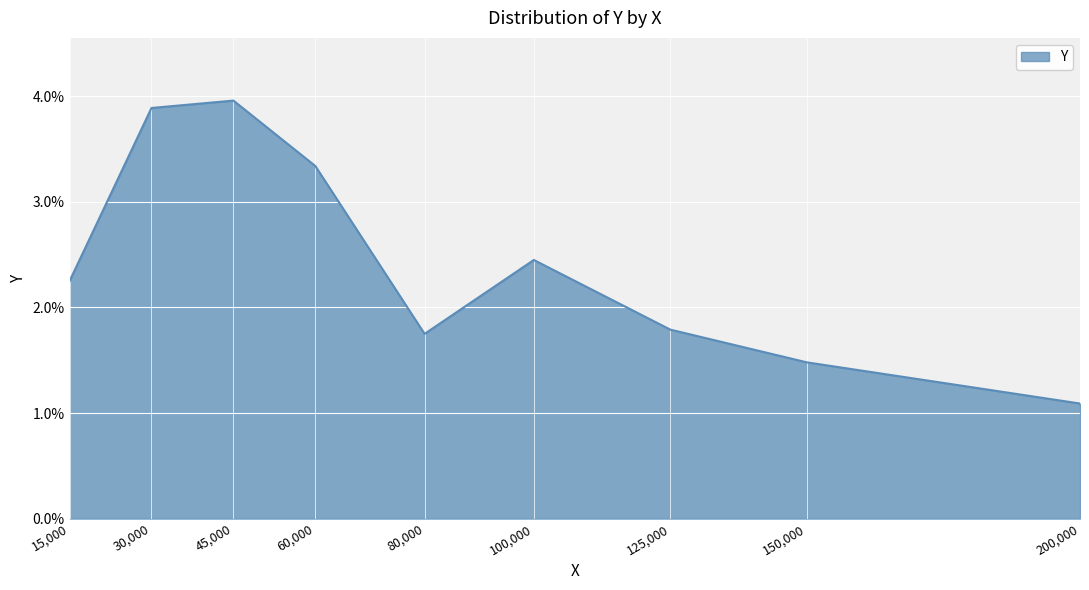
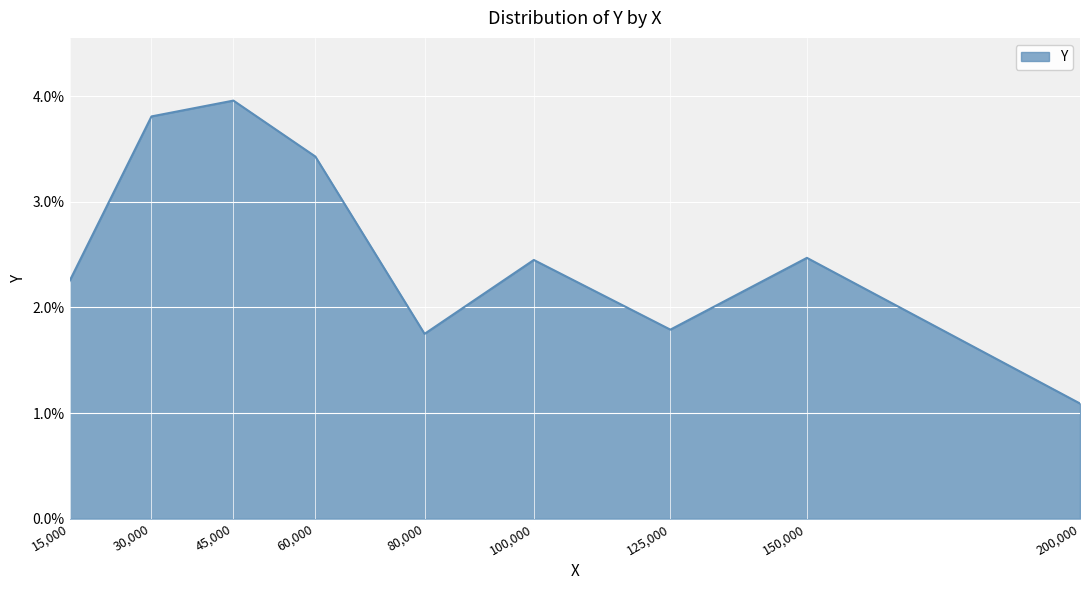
30,000: 3.89% -> 3.81%
60,000: 3.34% -> 3.43%
150,000: 1.48% -> 2.47%
